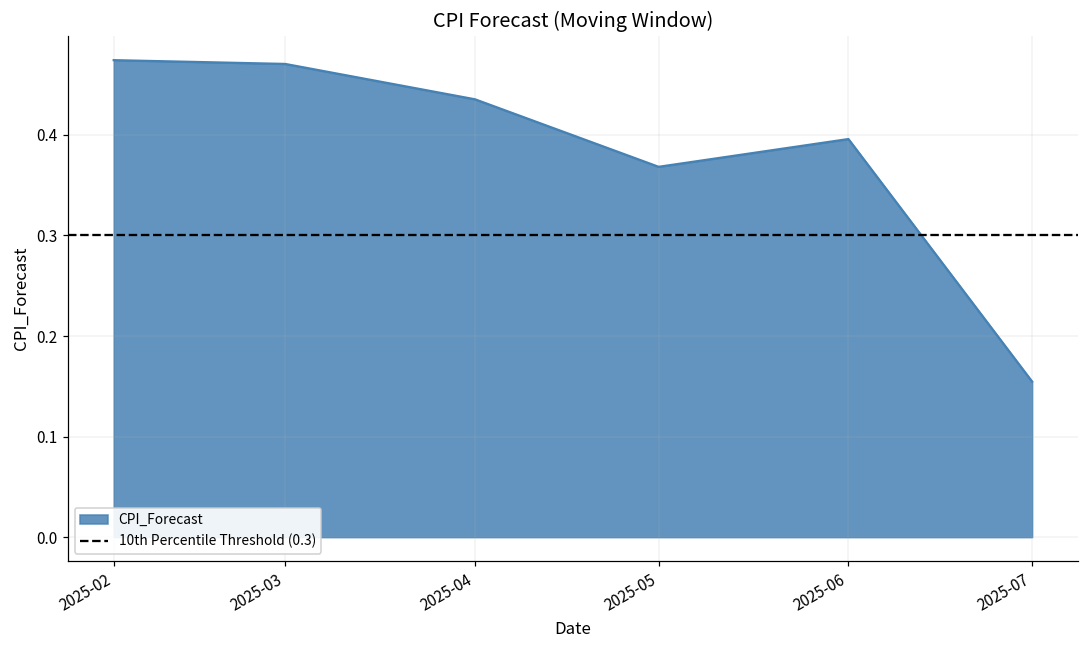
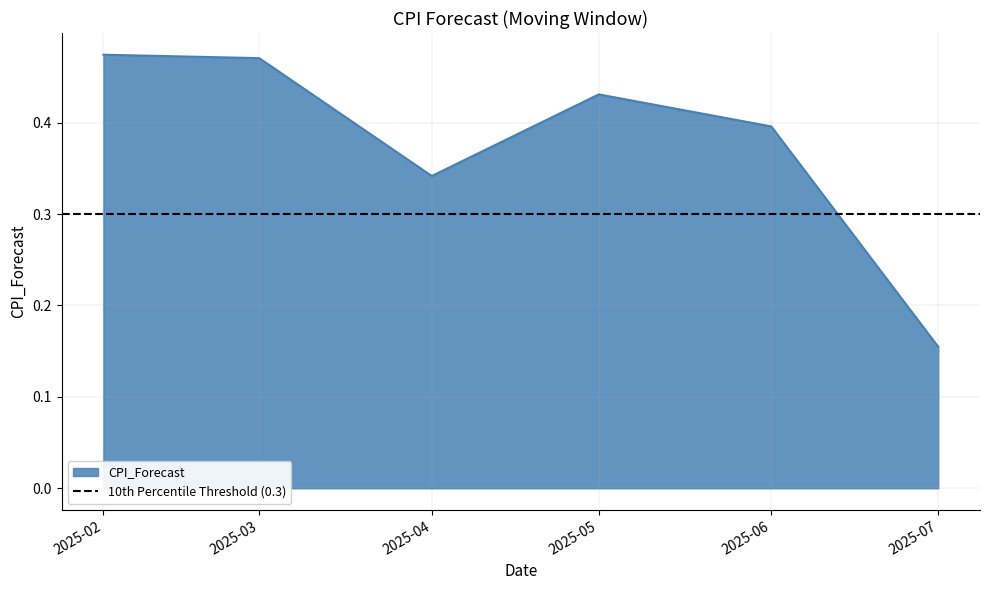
2025-04: 0.44 -> 0.34
2025-05: 0.37 -> 0.43
